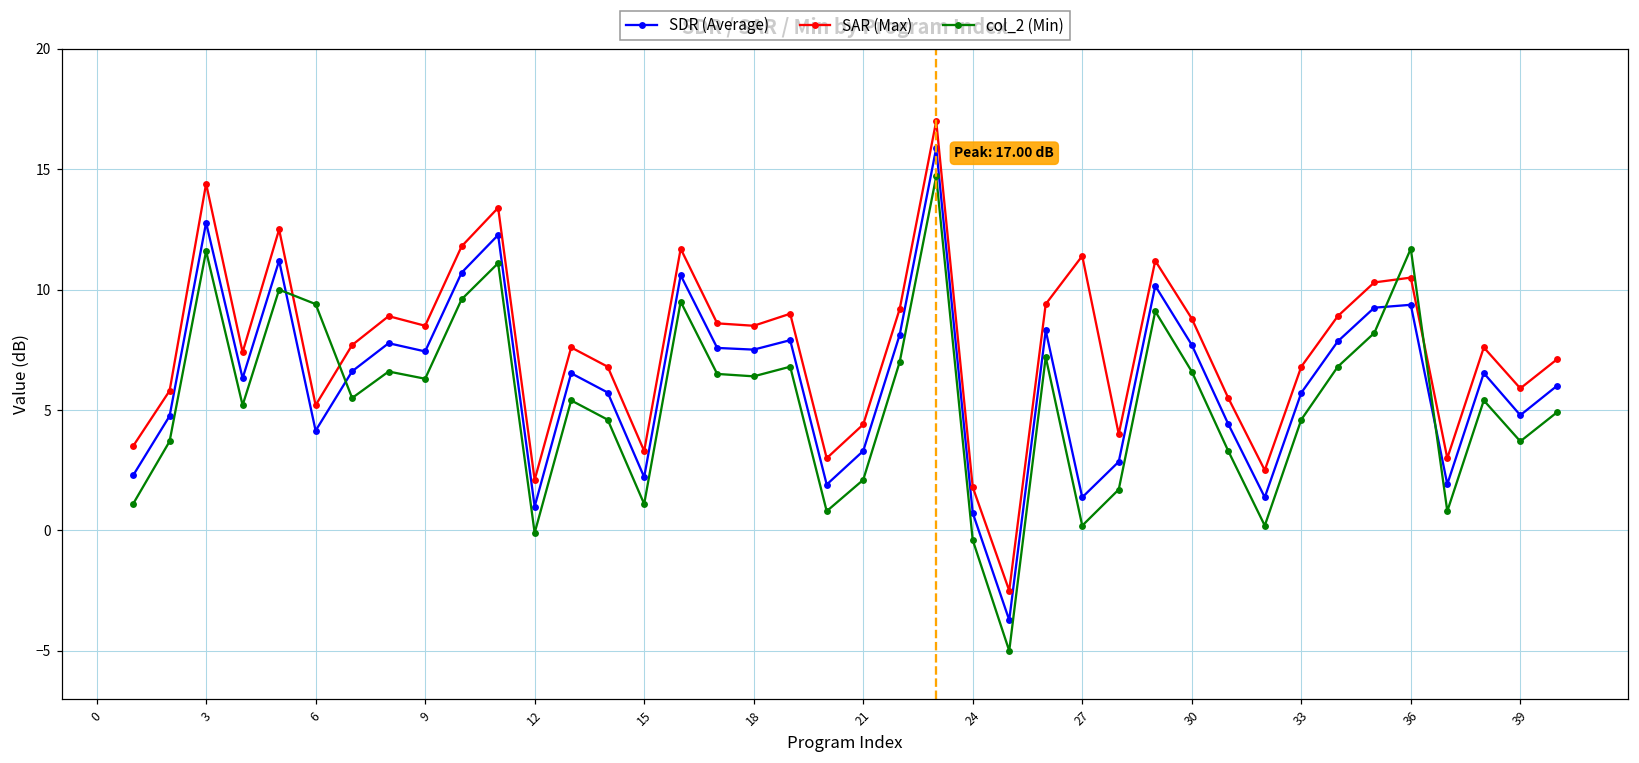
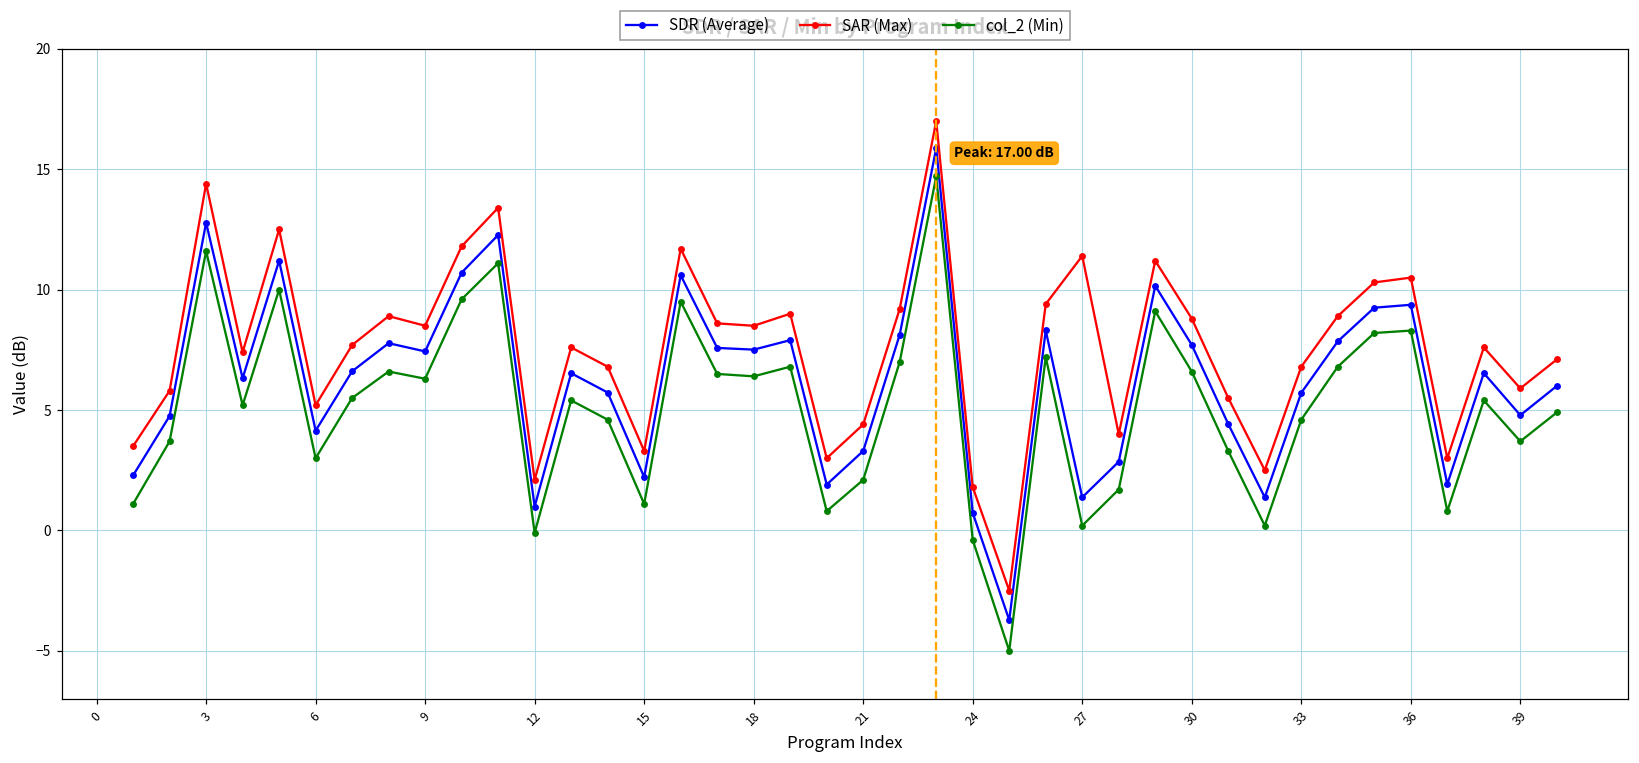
col_2 (Min), 6: 9.4 -> 3.0
col_2 (Min), 36: 11.7 -> 8.3
